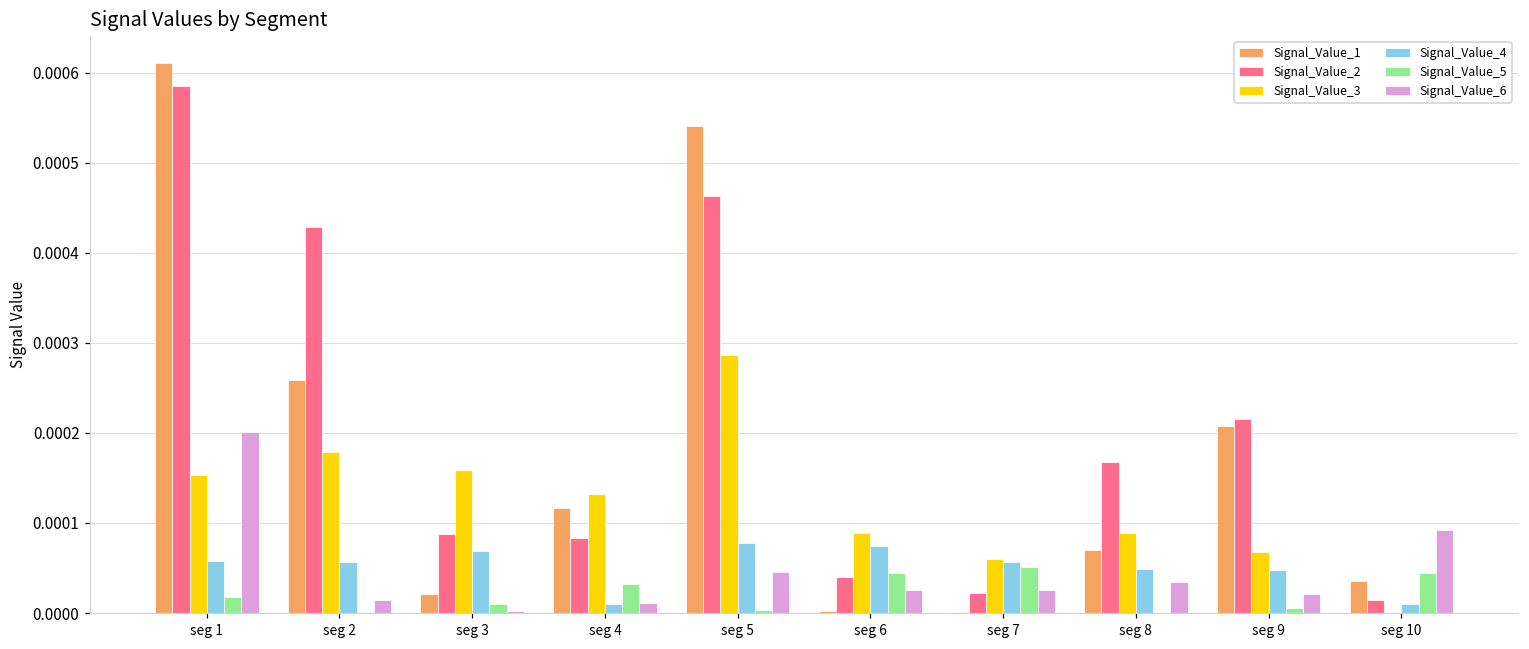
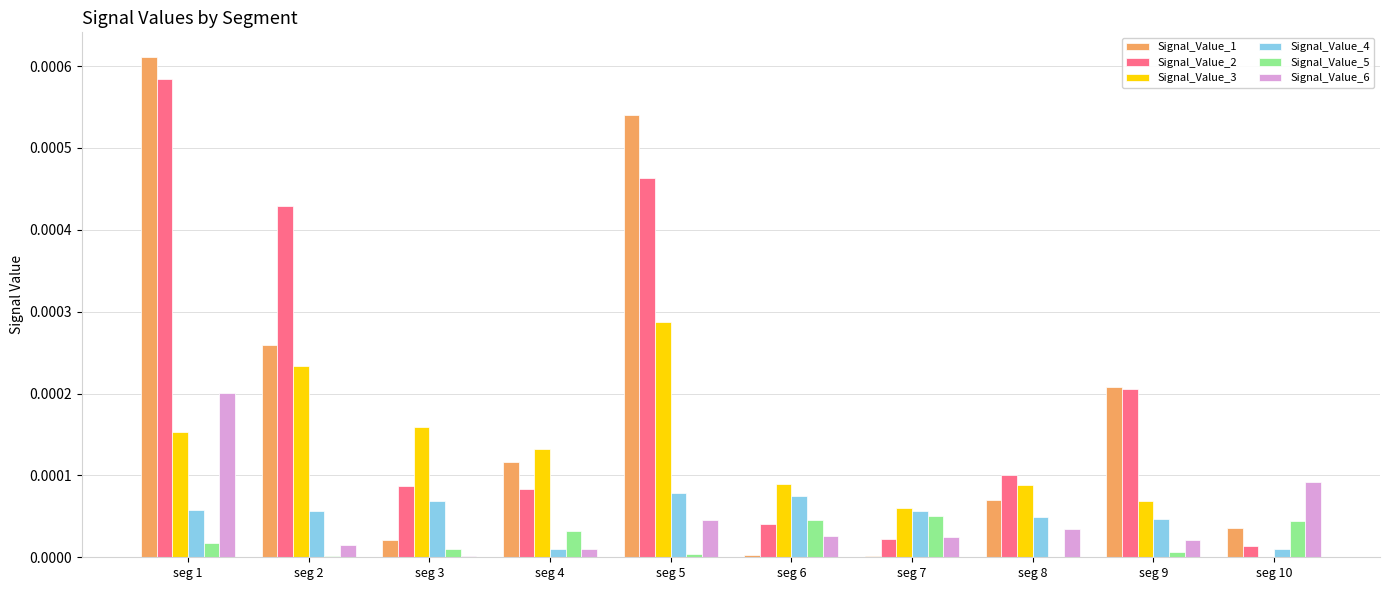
Signal_Value_3, seg 2: 0.00018 -> 0.00023
Signal_Value_2, seg 8: 0.00017 -> 0.00010
Signal_Value_2, seg 9: 0.00022 -> 0.00021
